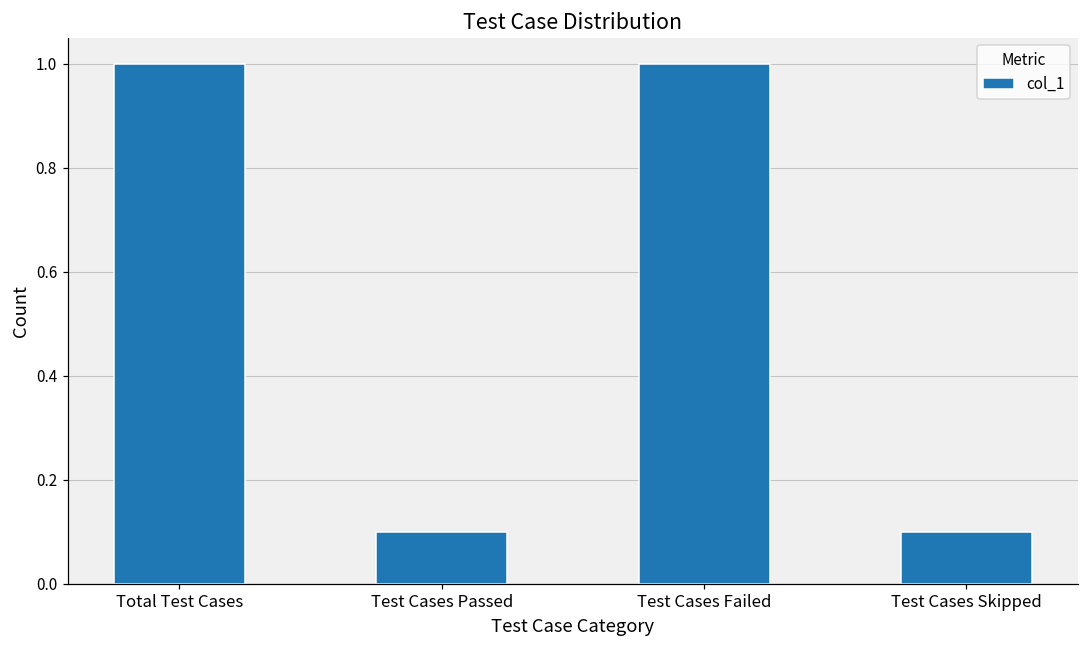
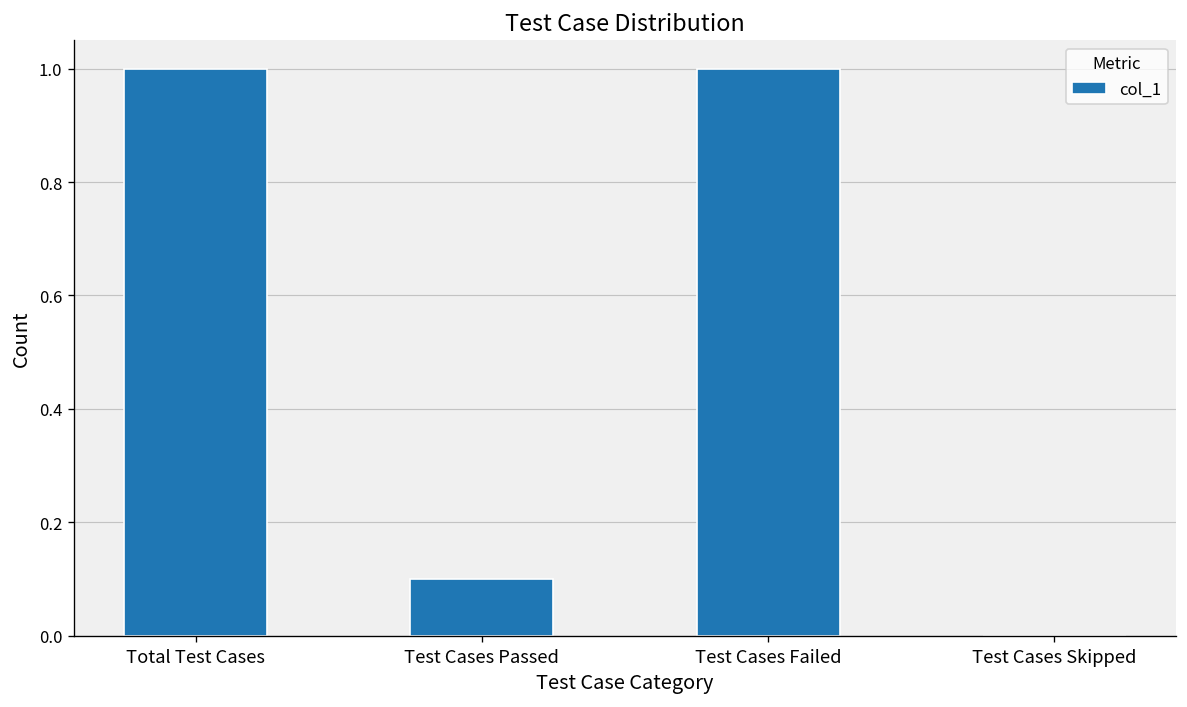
Test Cases Skipped: 0.1 -> 0.0
